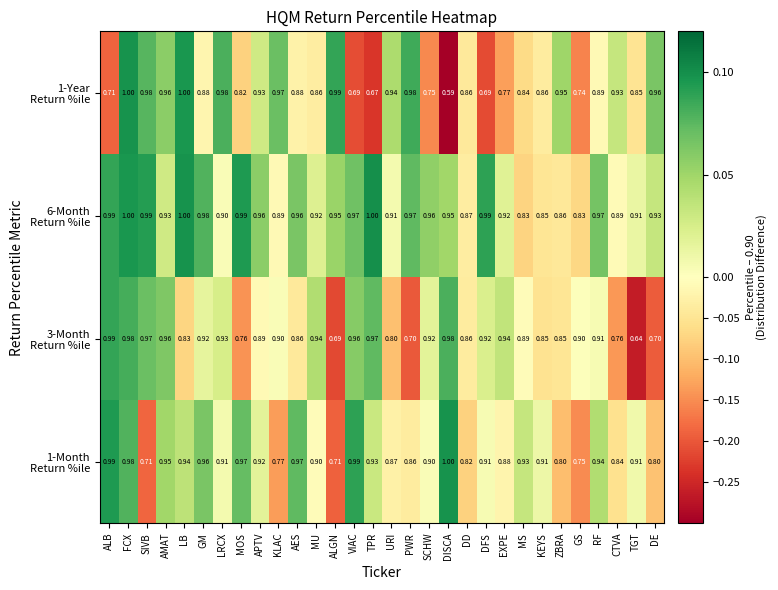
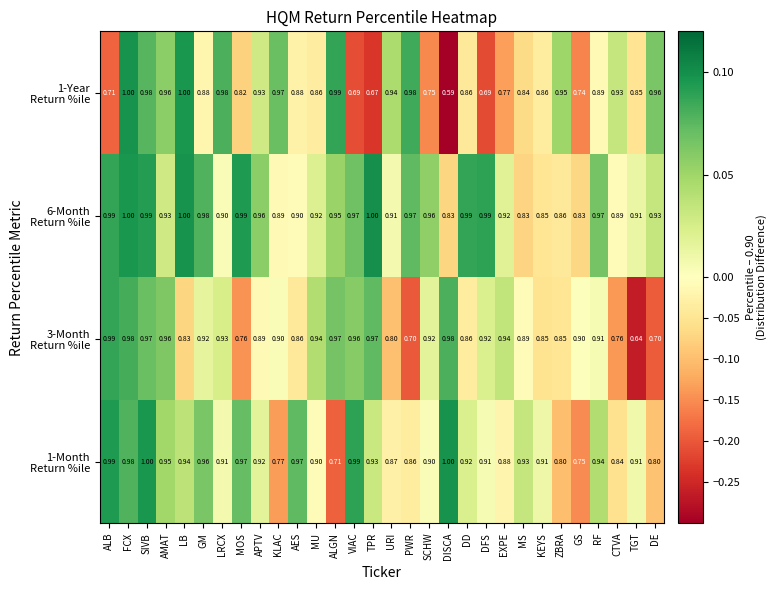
6-Month Return %ile, AES: 0.96 -> 0.90
6-Month Return %ile, DISCA: 0.95 -> 0.83
6-Month Return %ile, DD: 0.87 -> 0.99
3-Month Return %ile, ALGN: 0.69 -> 0.97
1-Month Return %ile, SIVB: 0.71 -> 1.00
1-Month Return %ile, DD: 0.82 -> 0.92
